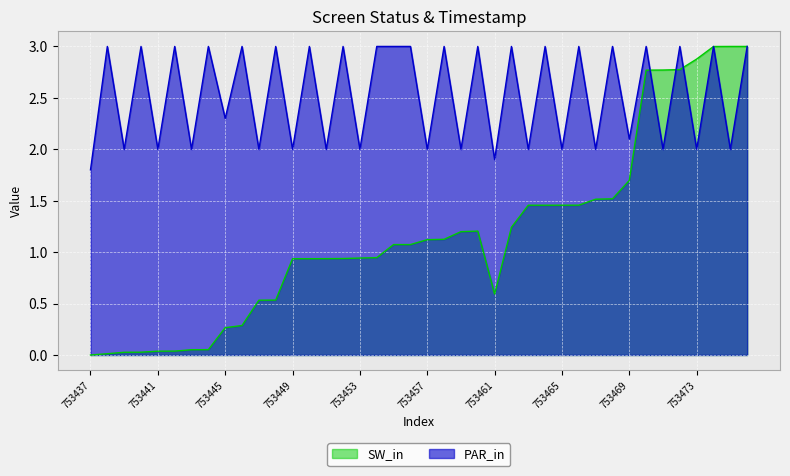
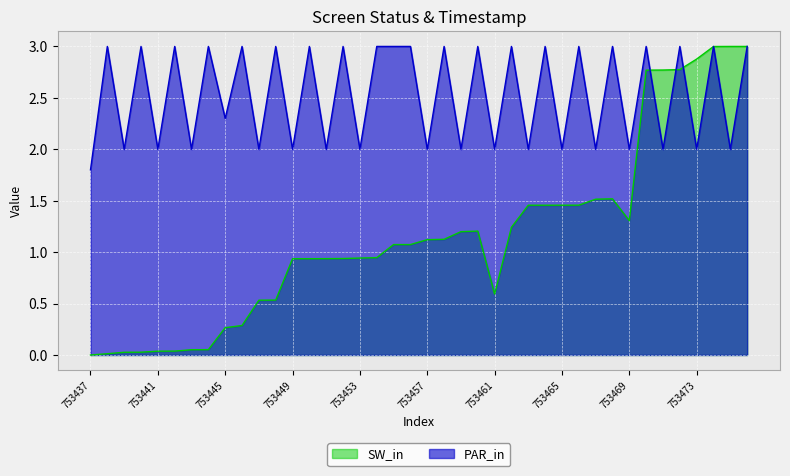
PAR_in, 753461: 1.9 -> 2.0
SW_in, 753469: 1.70 -> 1.31
PAR_in, 753469: 2.1 -> 2.0
